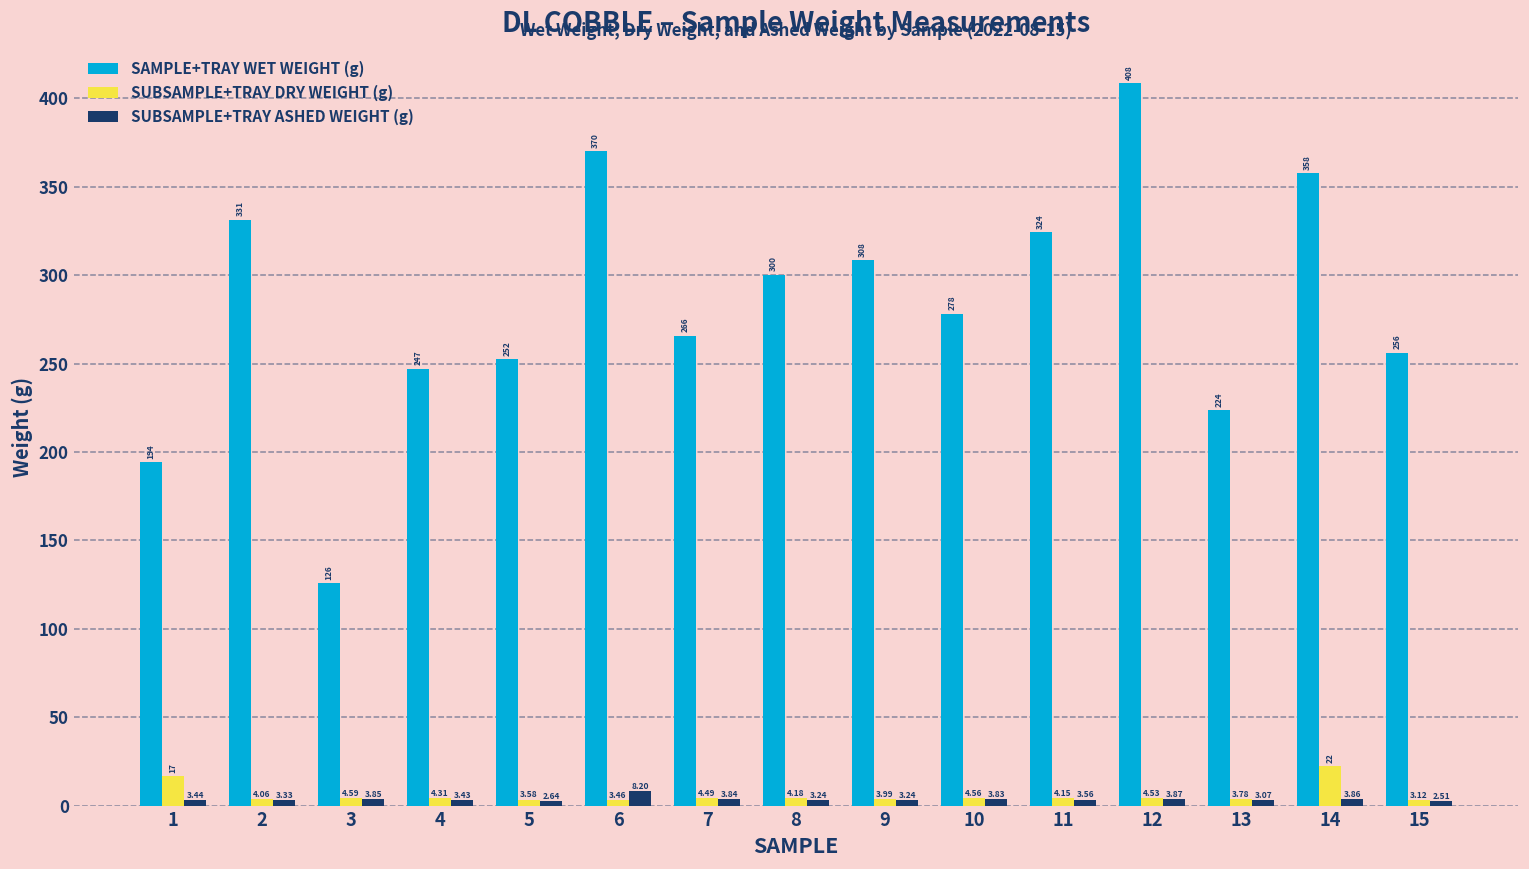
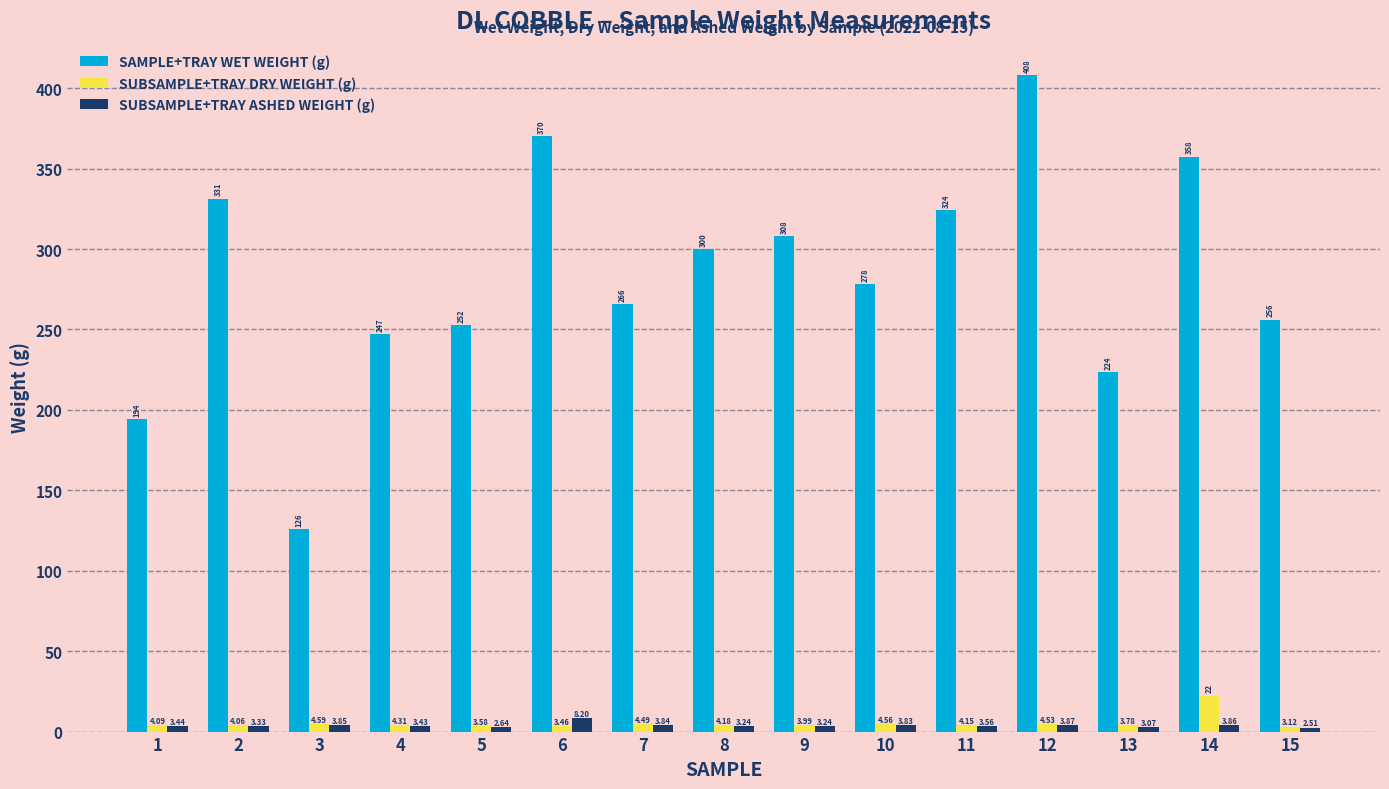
SUBSAMPLE+TRAY DRY WEIGHT (g), 1: 17 -> 4.09
